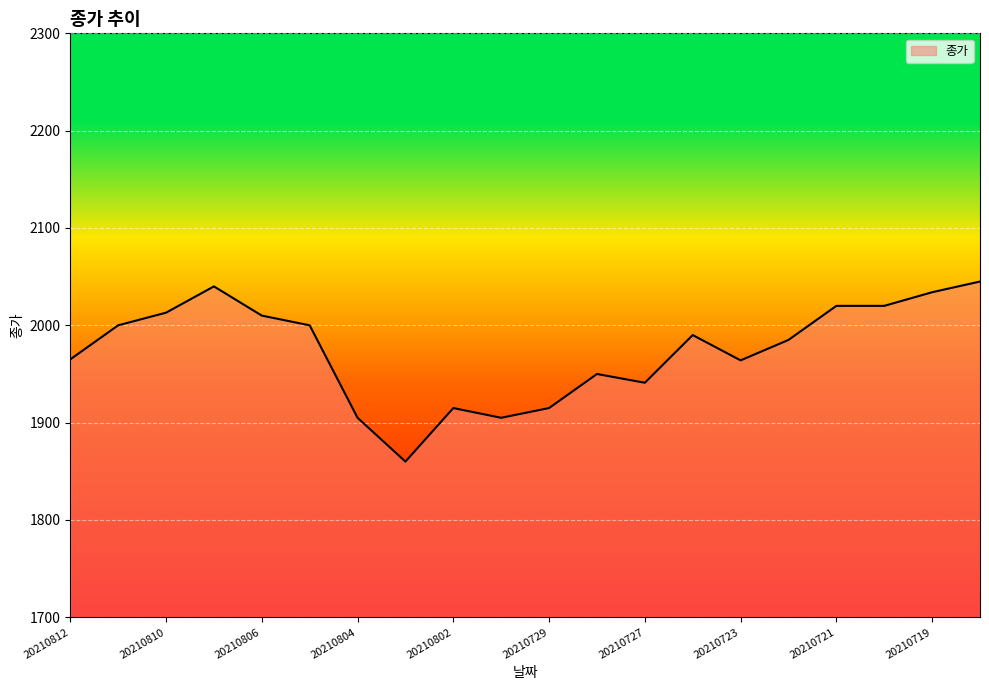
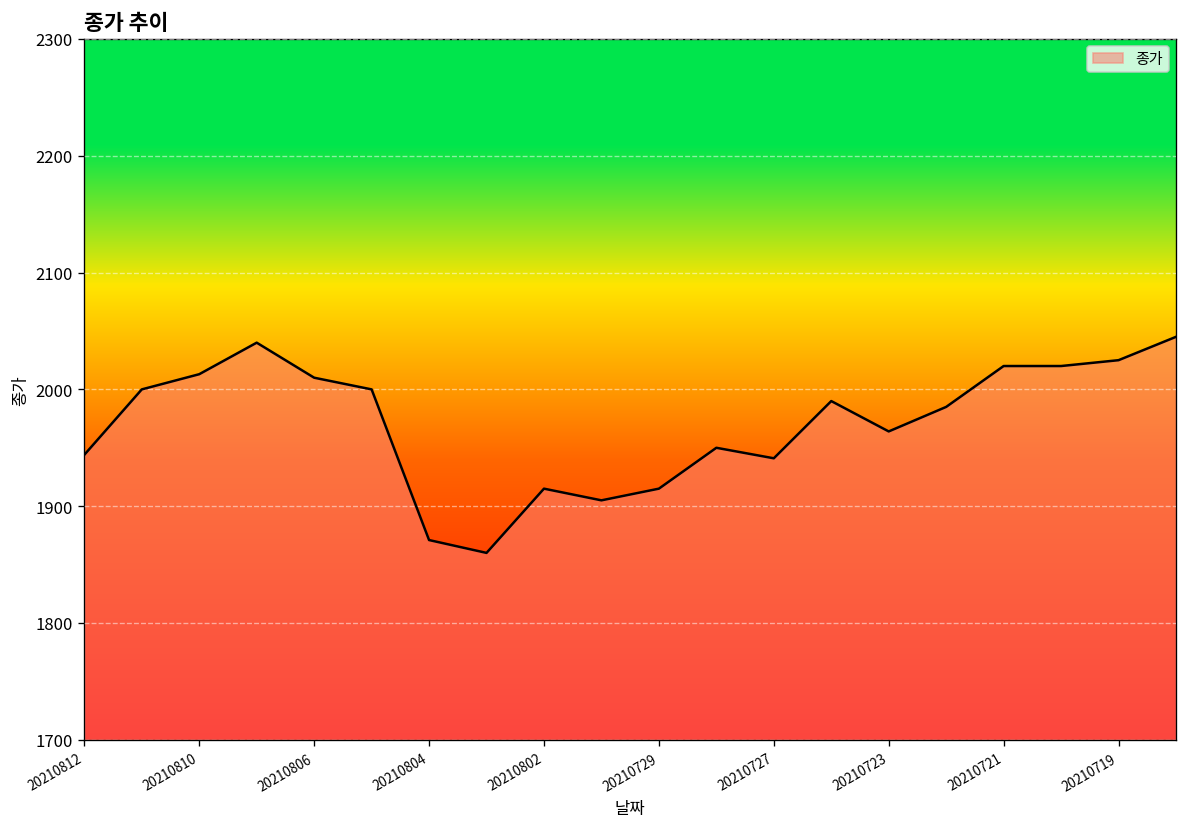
20210812: 1970 -> 1940
20210804: 1910 -> 1870
20210719: 2034 -> 2025
